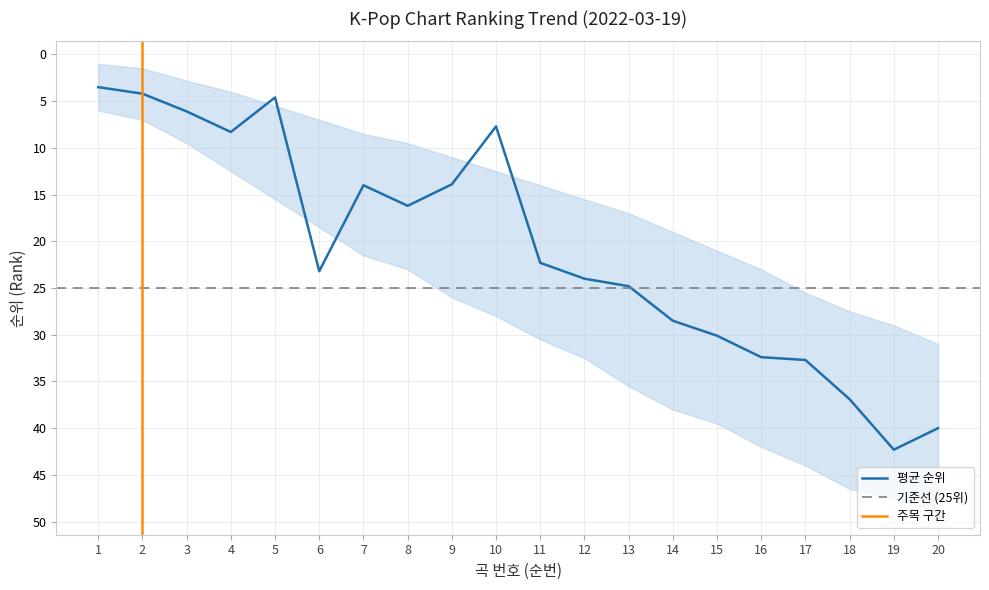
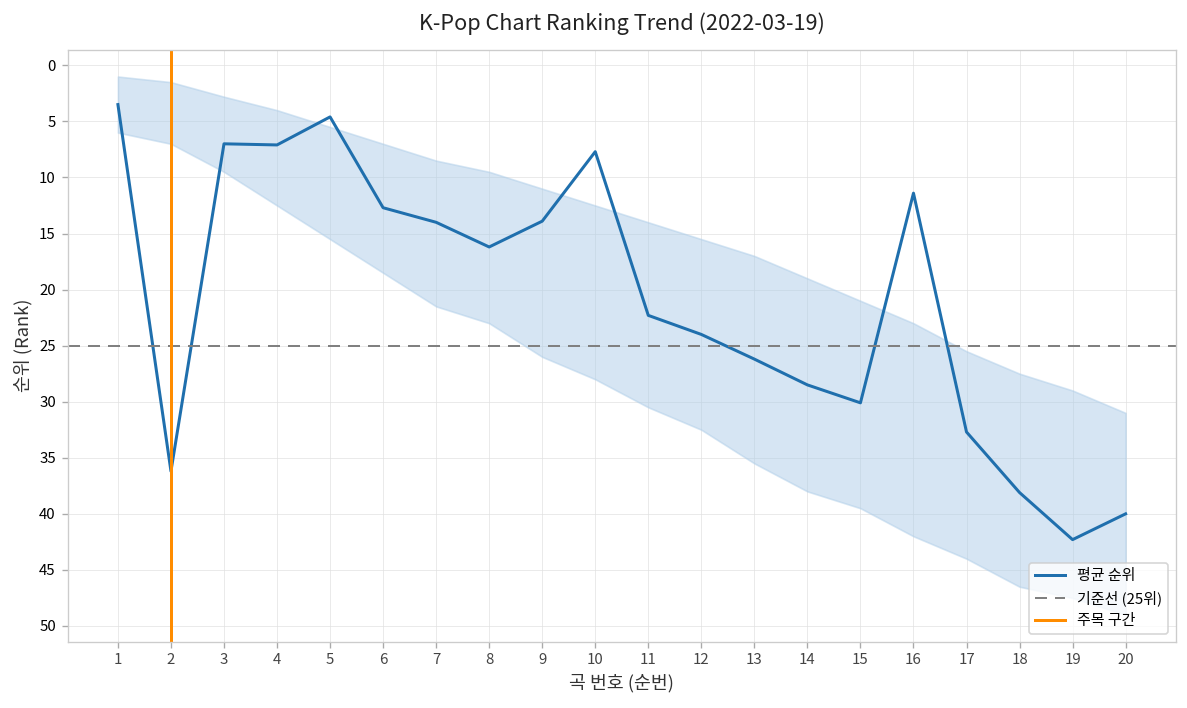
평균 순위, 2: 4 -> 36
평균 순위, 3: 6 -> 7
평균 순위, 4: 8 -> 7
평균 순위, 6: 23 -> 13
평균 순위, 13: 25 -> 26
평균 순위, 16: 32 -> 11
평균 순위, 18: 37 -> 38
